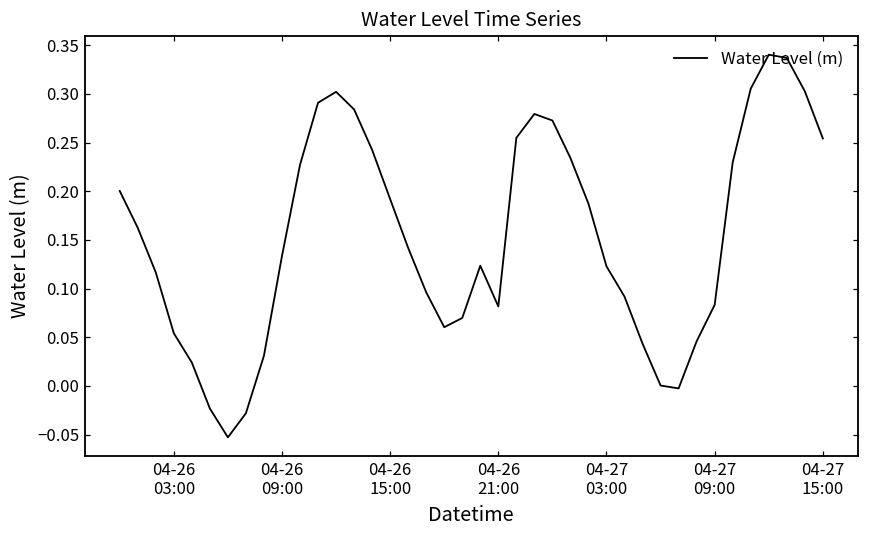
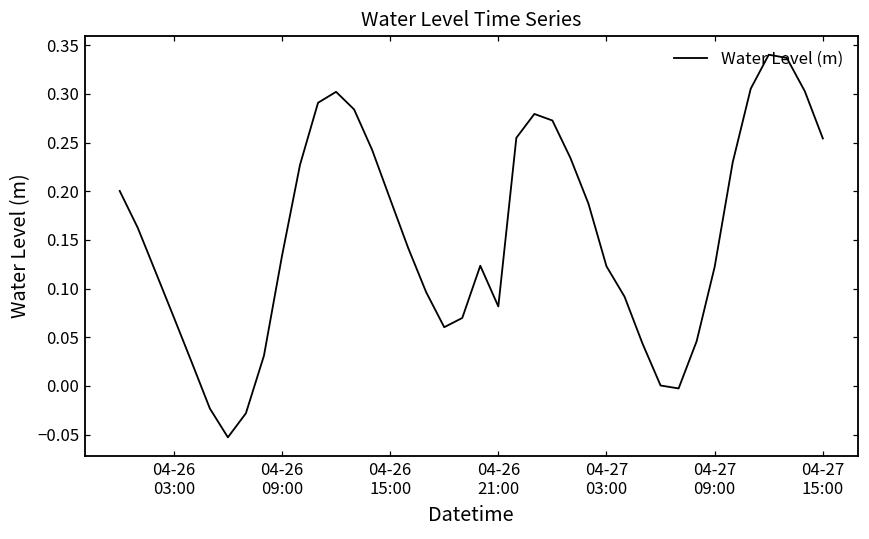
04-26 03:00: 0.05 -> 0.07
04-27 09:00: 0.08 -> 0.12
